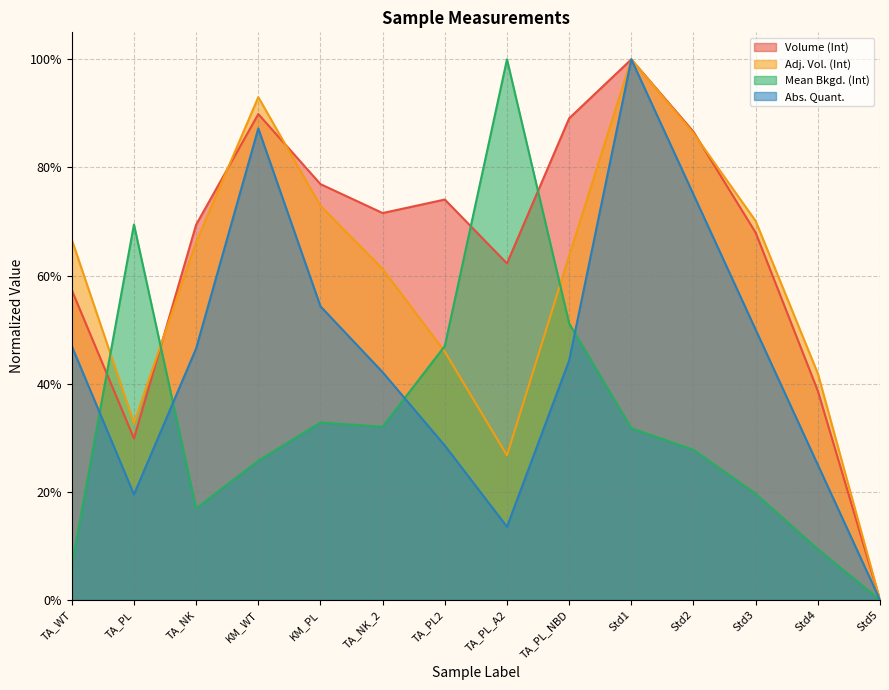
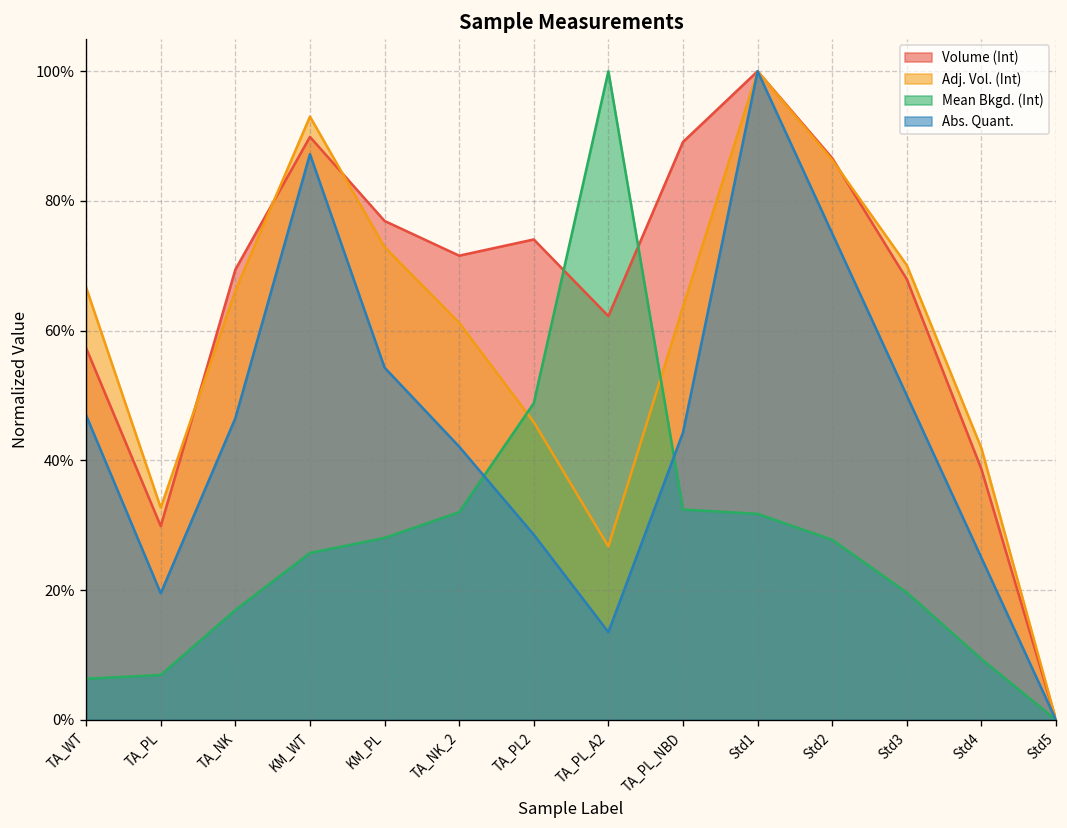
Mean Bkgd. (Int), TA_PL: 69% -> 7%
Mean Bkgd. (Int), KM_PL: 33% -> 28%
Mean Bkgd. (Int), TA_PL2: 47% -> 49%
Mean Bkgd. (Int), TA_PL_NBD: 51% -> 32%
